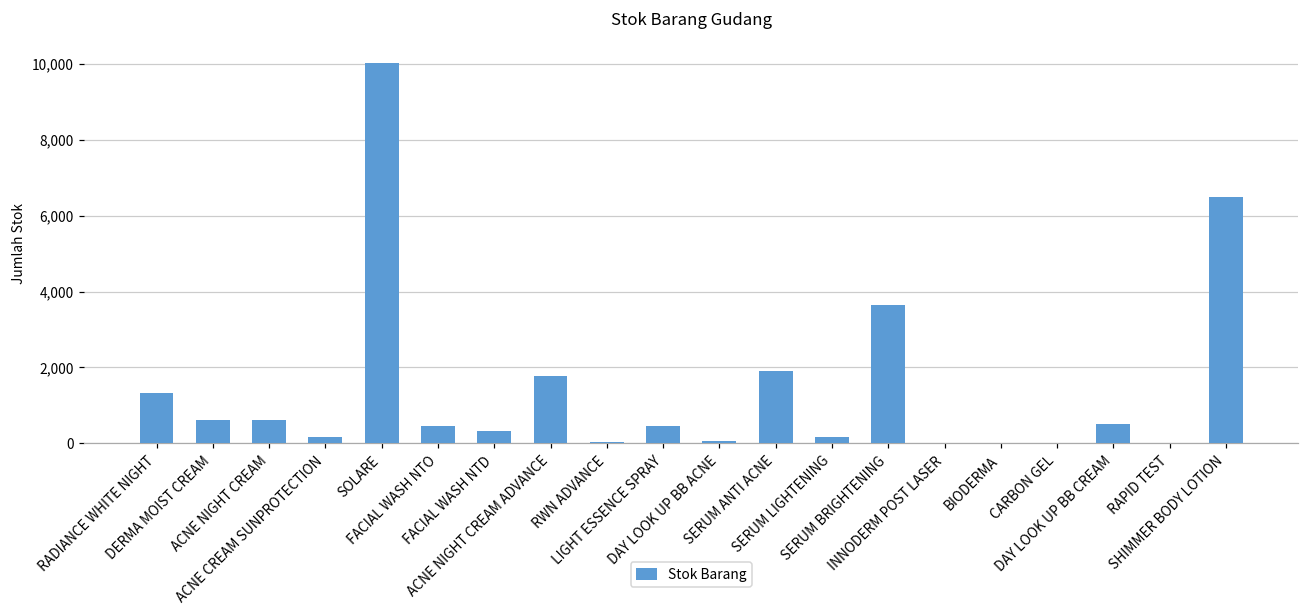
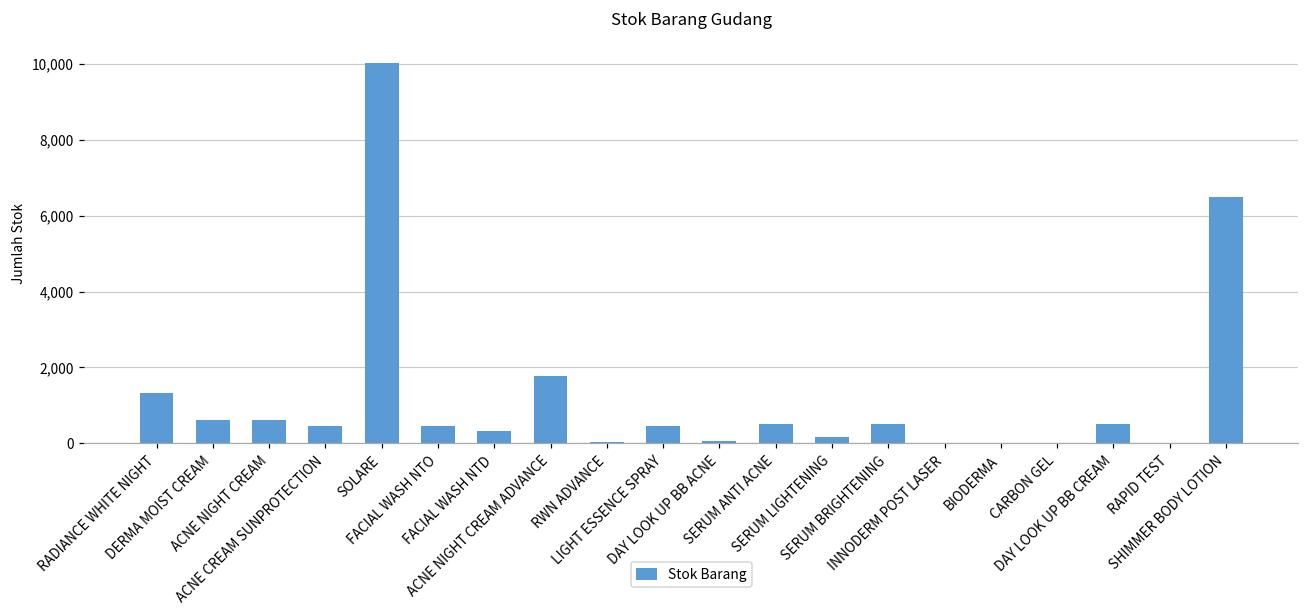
ACNE CREAM SUNPROTECTION: 200 -> 400
SERUM ANTI ACNE: 1,900 -> 500
SERUM BRIGHTENING: 3,600 -> 500
